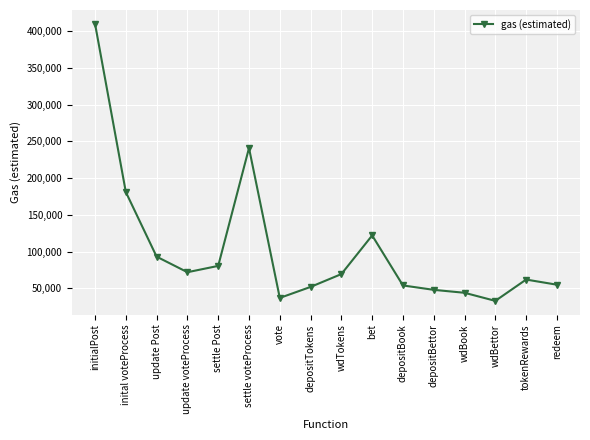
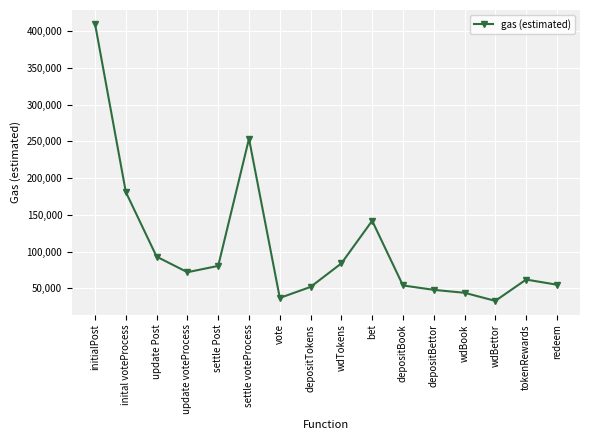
settle voteProcess: 240,000 -> 250,000
wdTokens: 70,000 -> 80,000
bet: 120,000 -> 140,000
